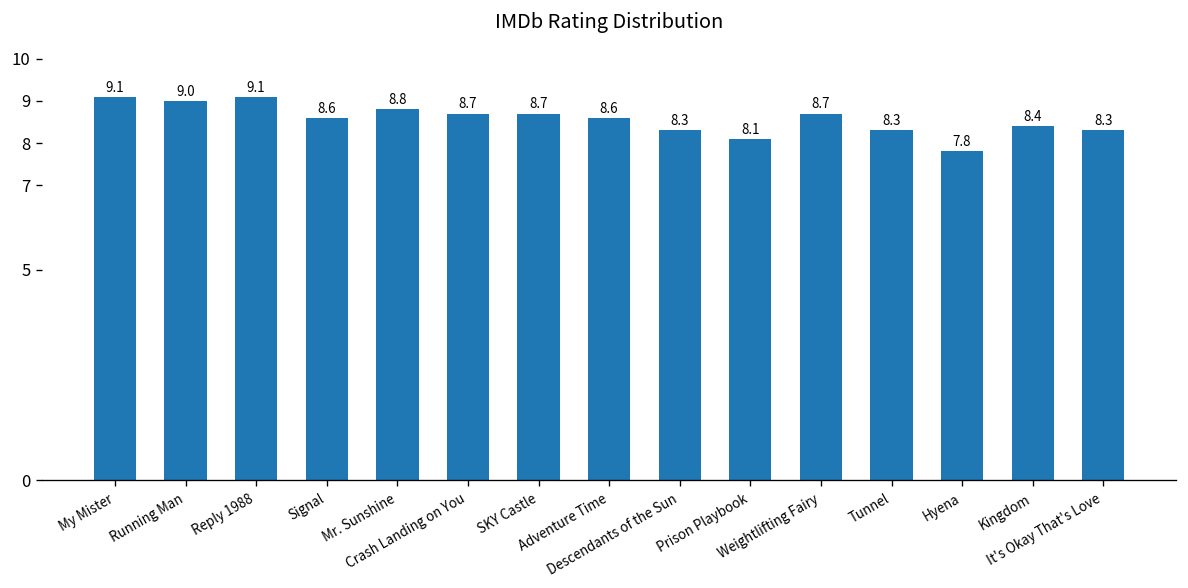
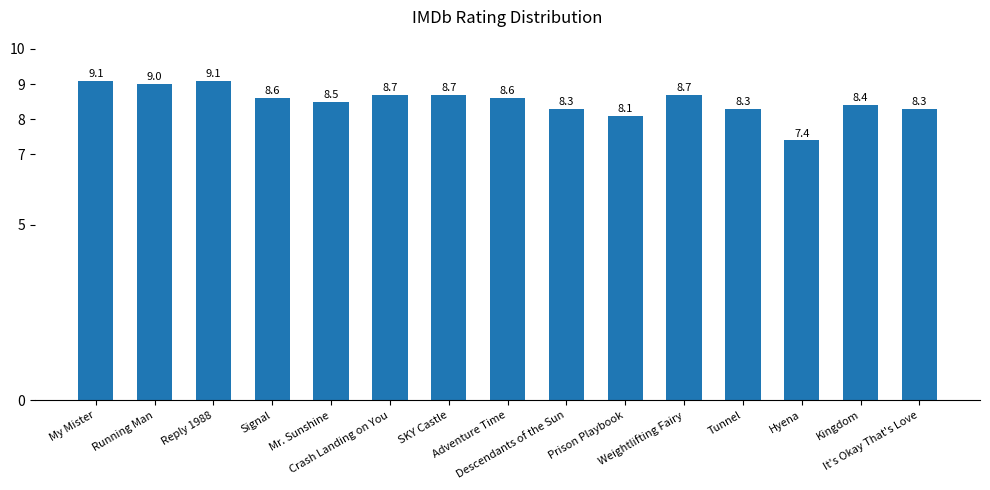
Mr. Sunshine: 8.8 -> 8.5
Hyena: 7.8 -> 7.4
